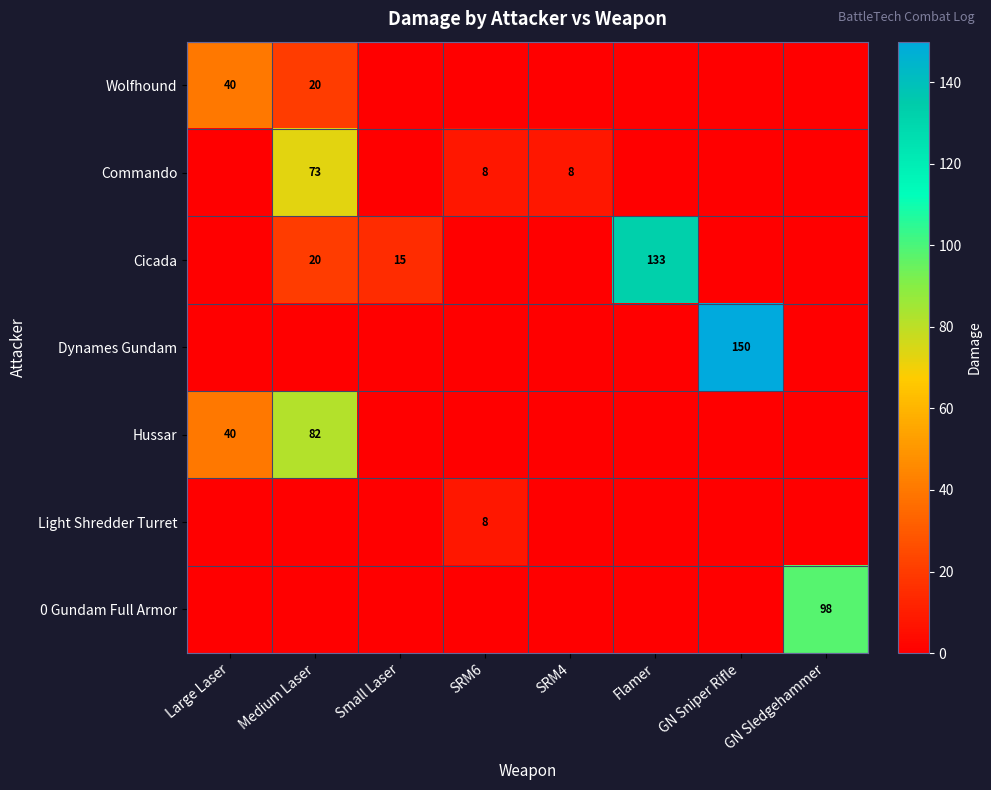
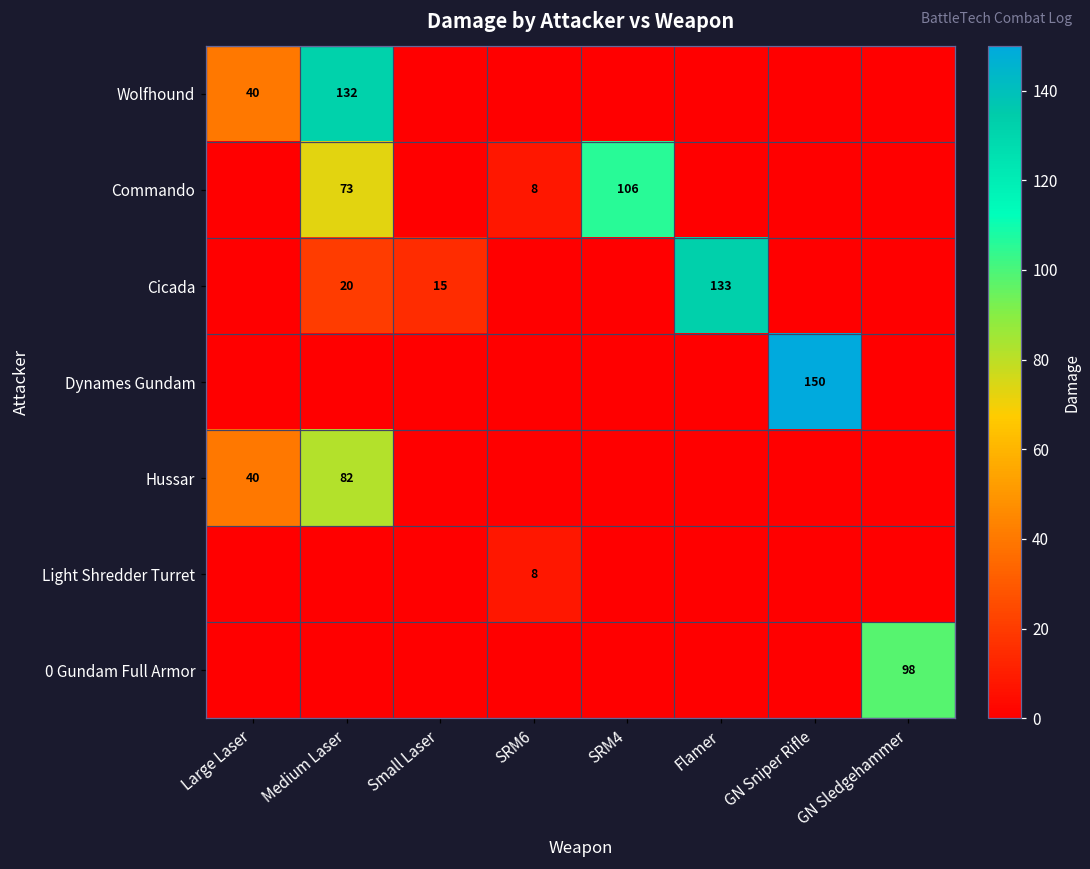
Wolfhound, Medium Laser: 20 -> 132
Commando, SRM4: 8 -> 106
